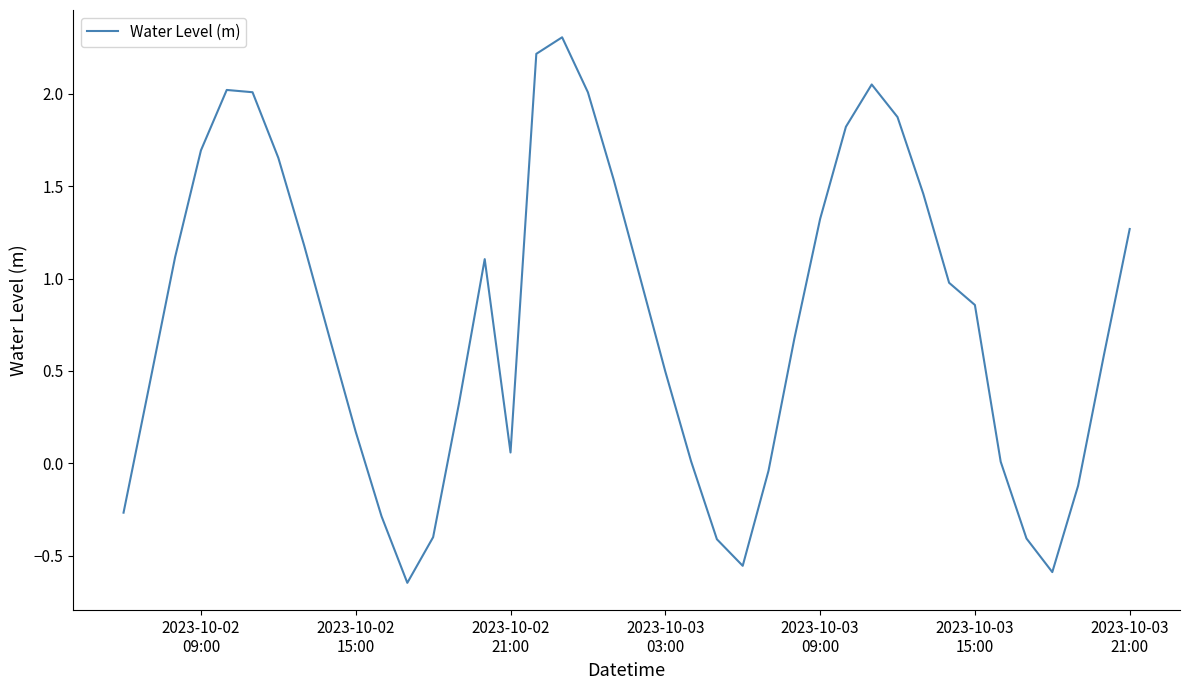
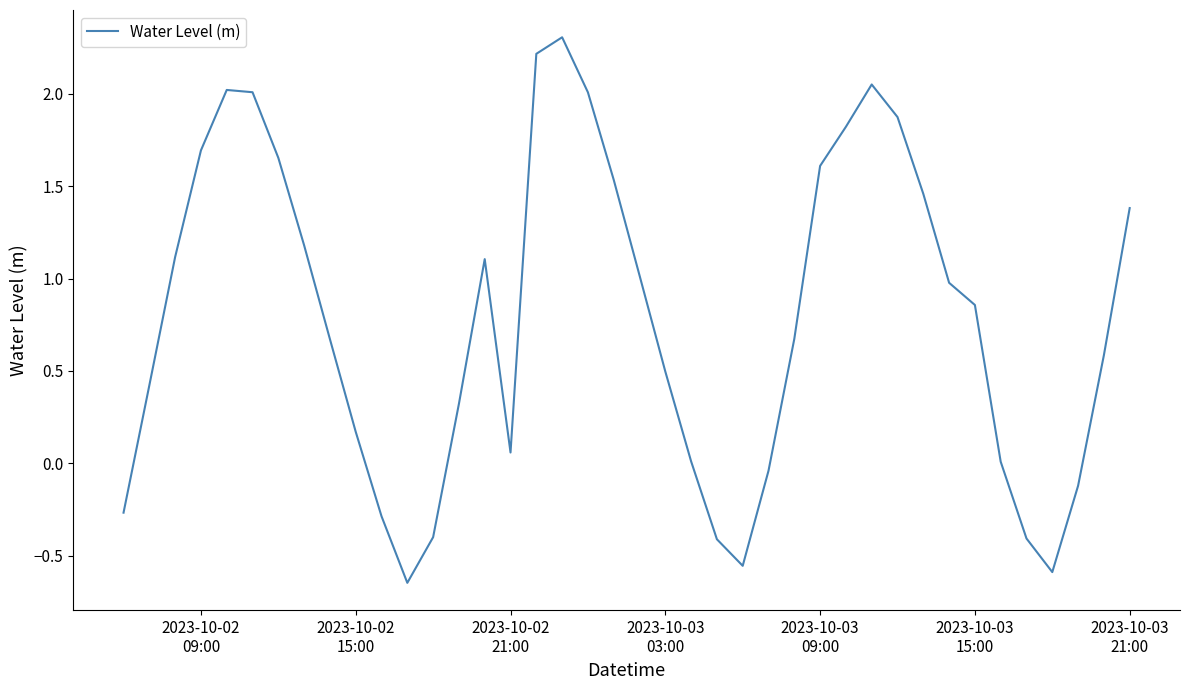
2023-10-03 09:00: 1.32 -> 1.61
2023-10-03 21:00: 1.27 -> 1.38
